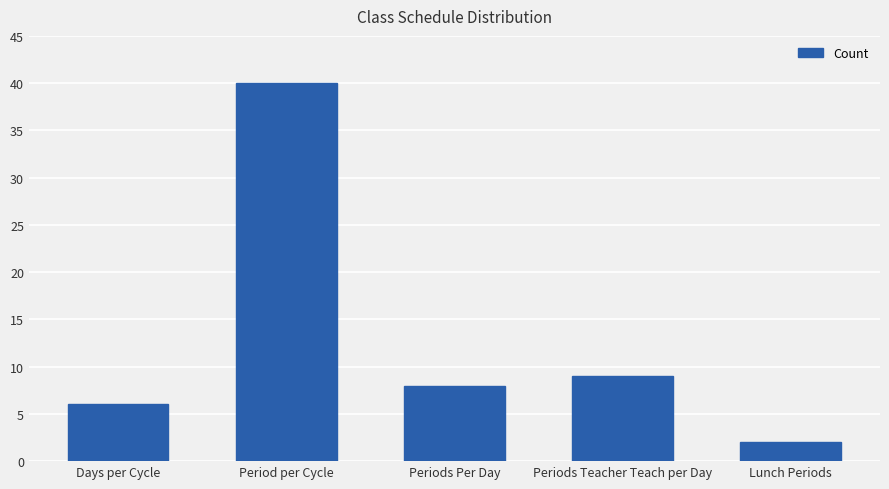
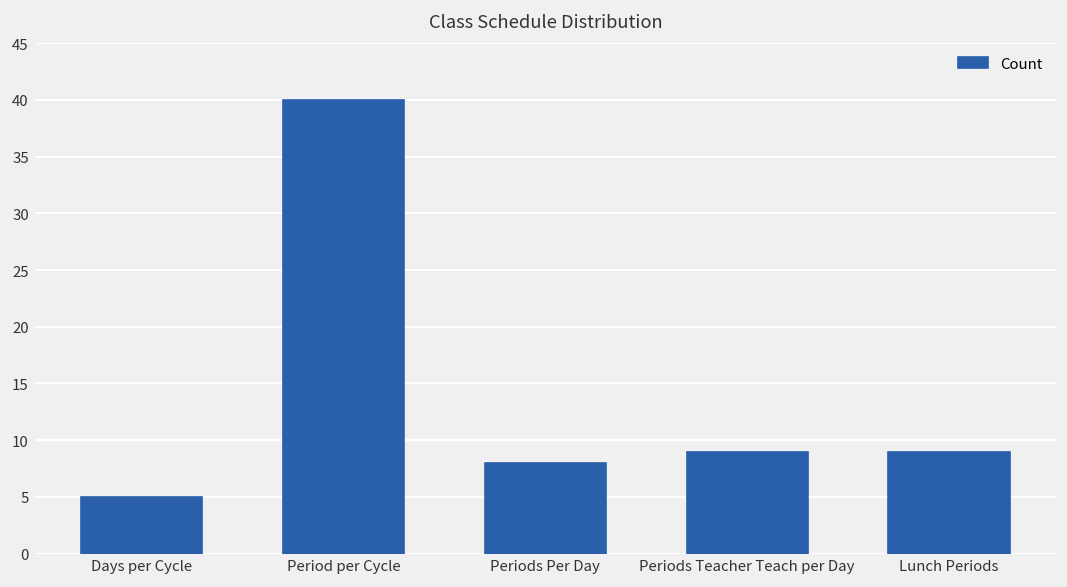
Days per Cycle: 6 -> 5
Lunch Periods: 2 -> 9
